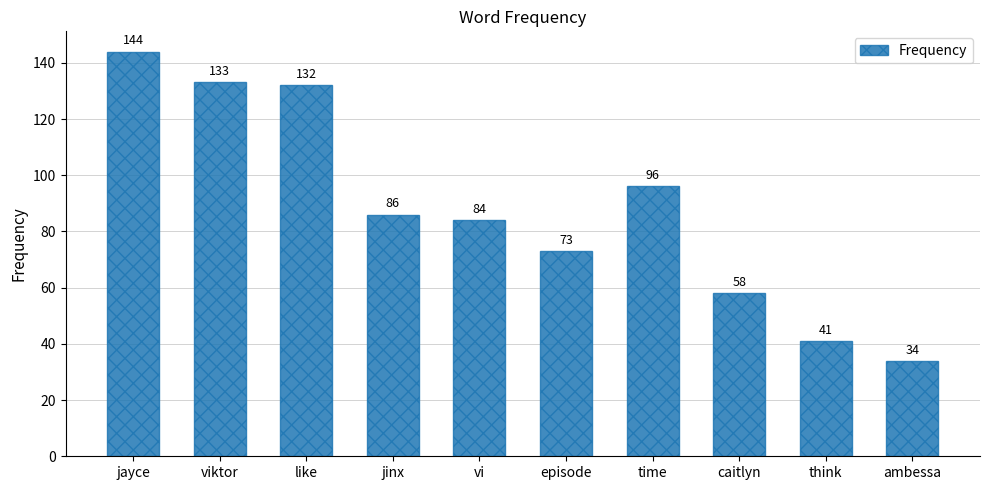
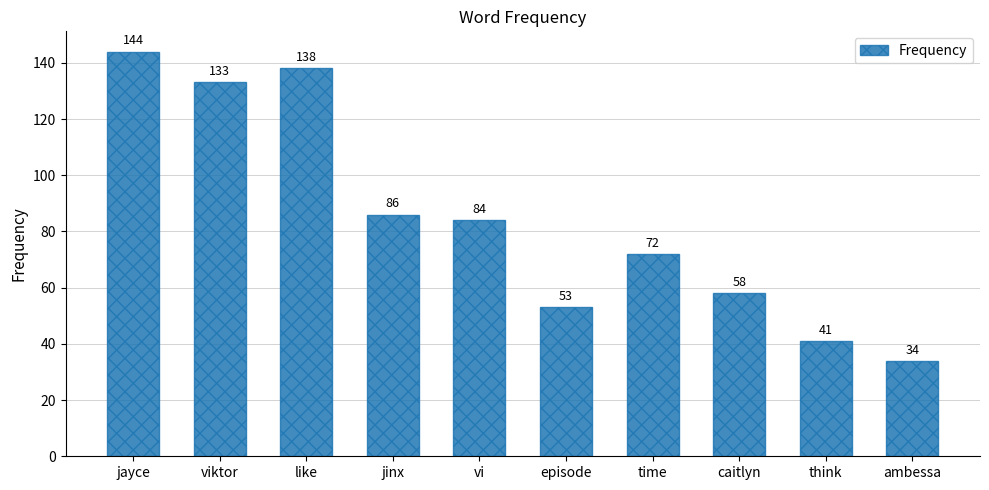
like: 132 -> 138
episode: 73 -> 53
time: 96 -> 72
